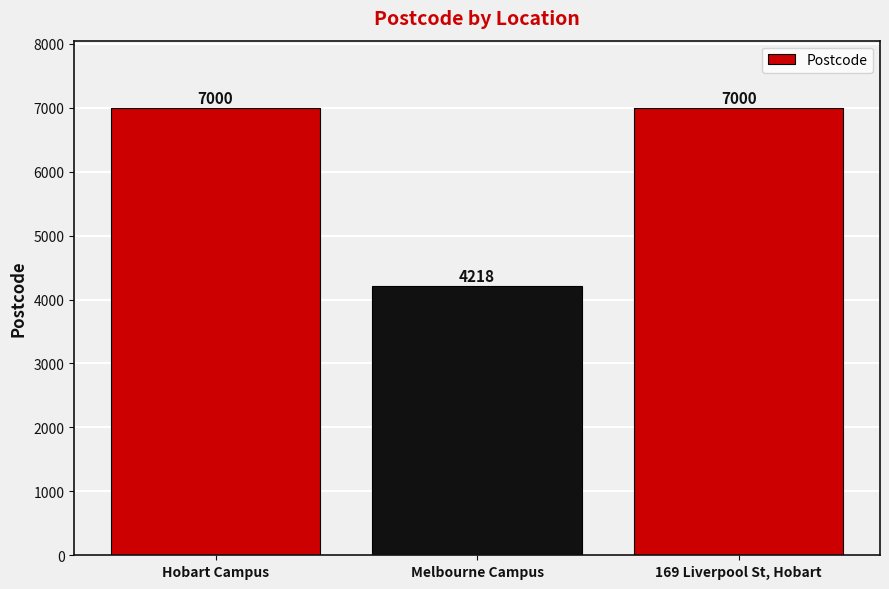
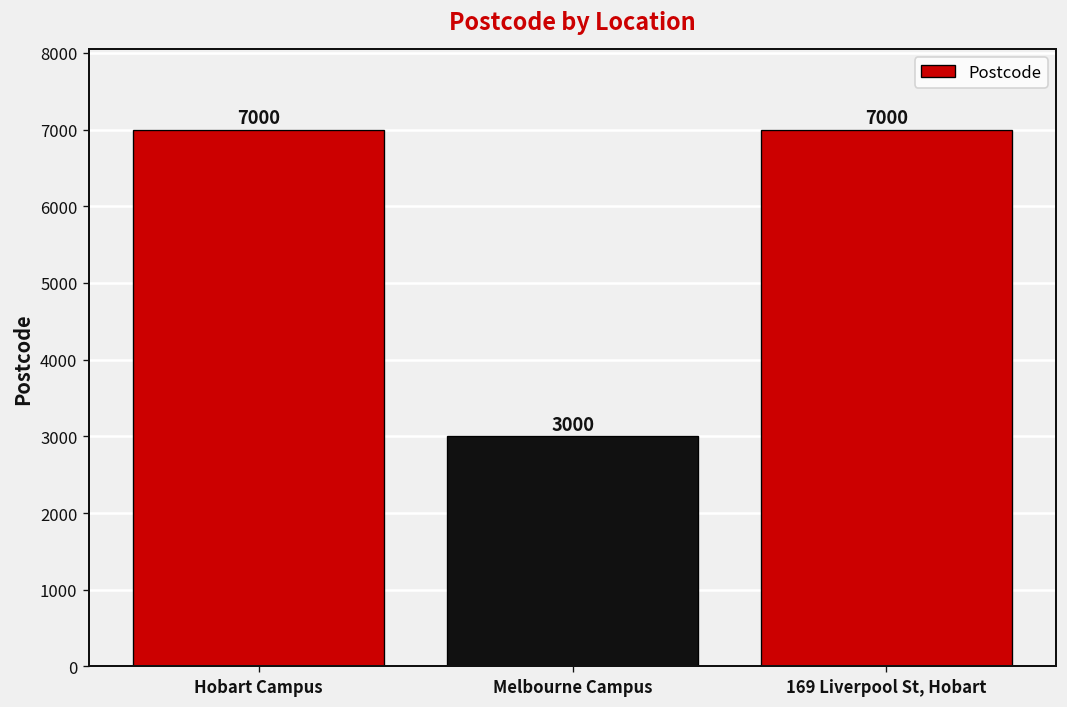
Melbourne Campus: 4218 -> 3000
